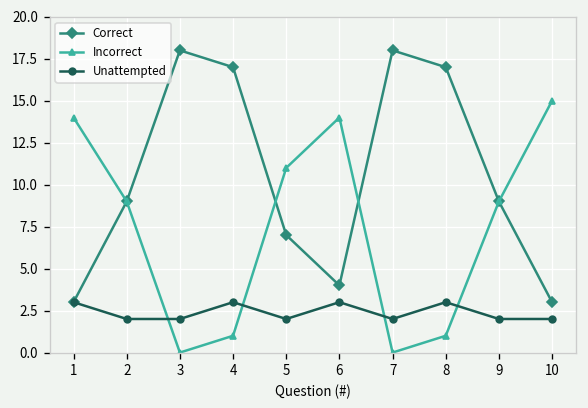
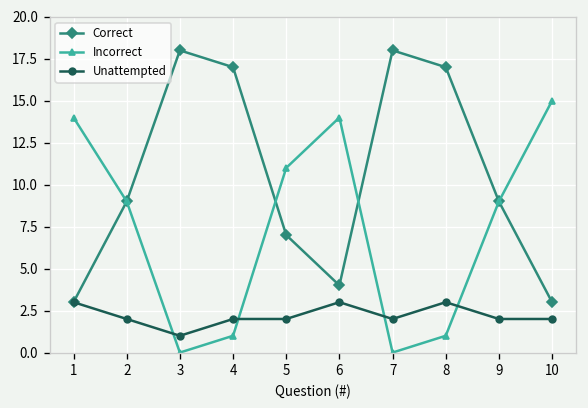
Unattempted, 3: 2 -> 1
Unattempted, 4: 3 -> 2
